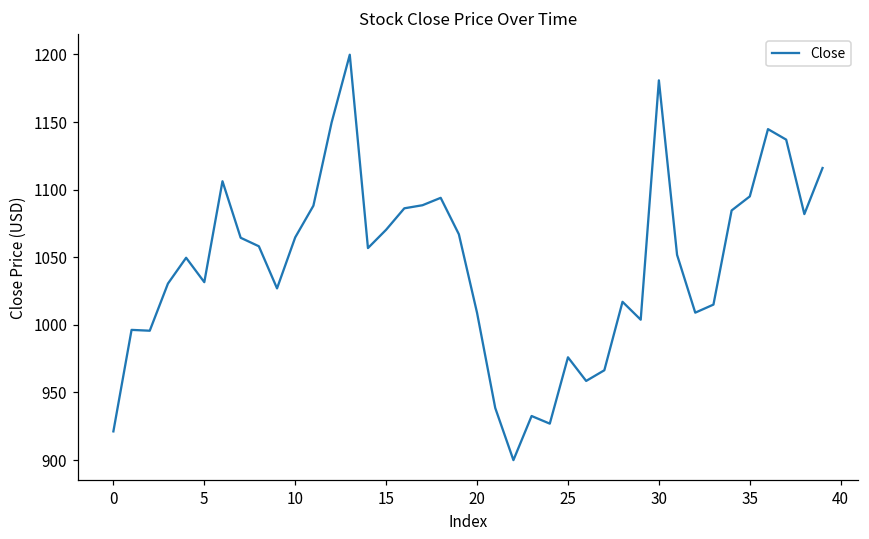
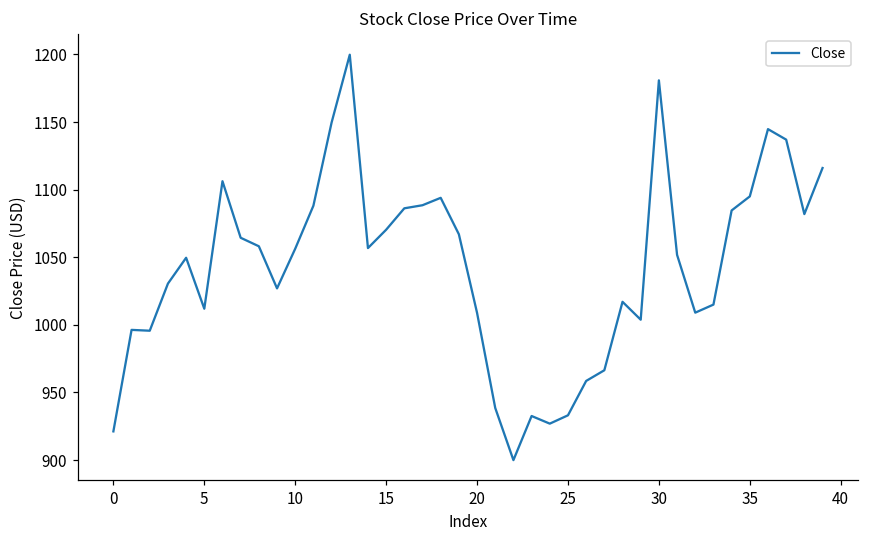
5: 1032 -> 1012
10: 1065 -> 1056
25: 976 -> 933
